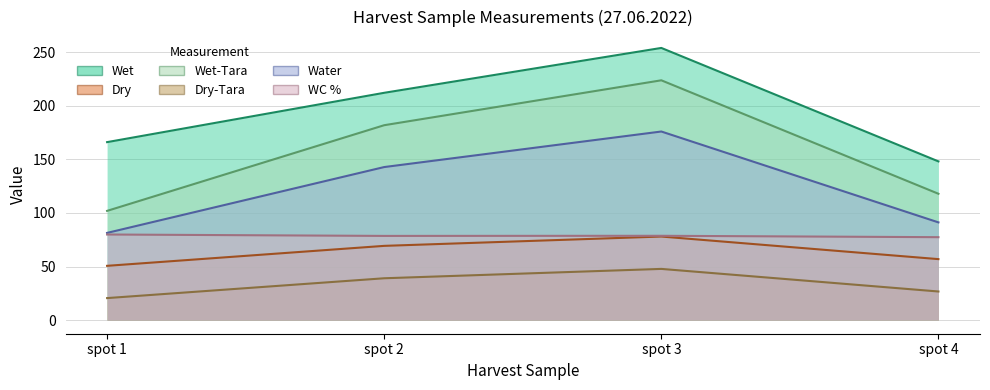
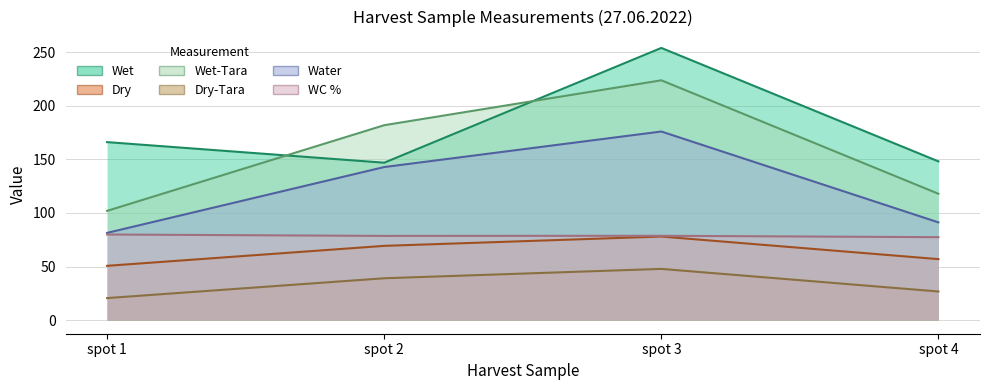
Wet, spot 2: 212 -> 147
